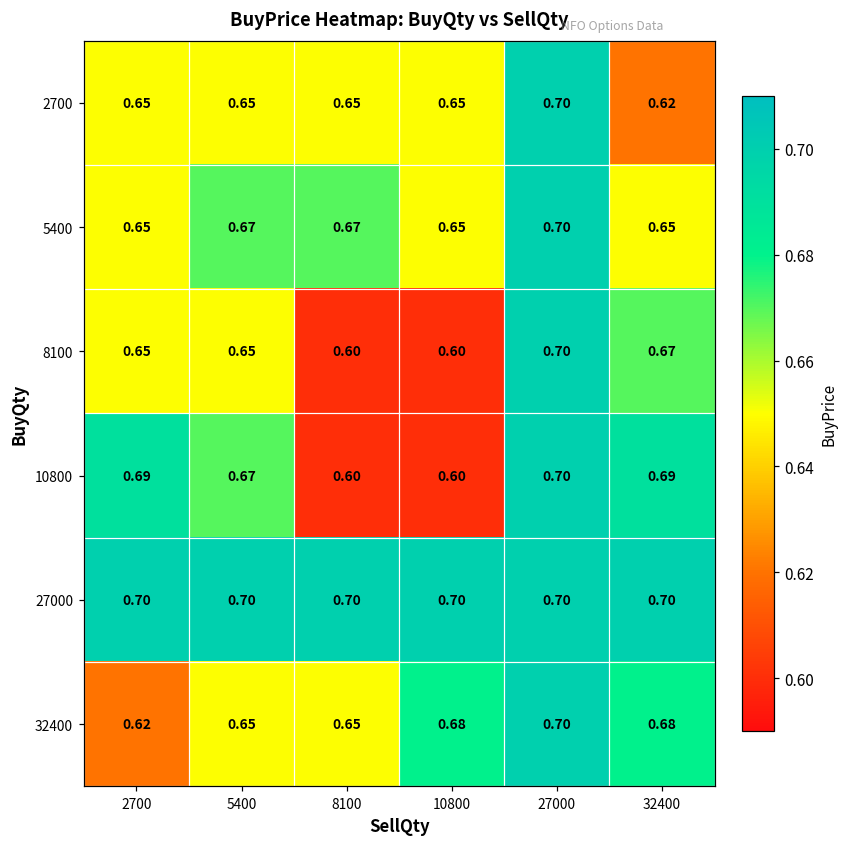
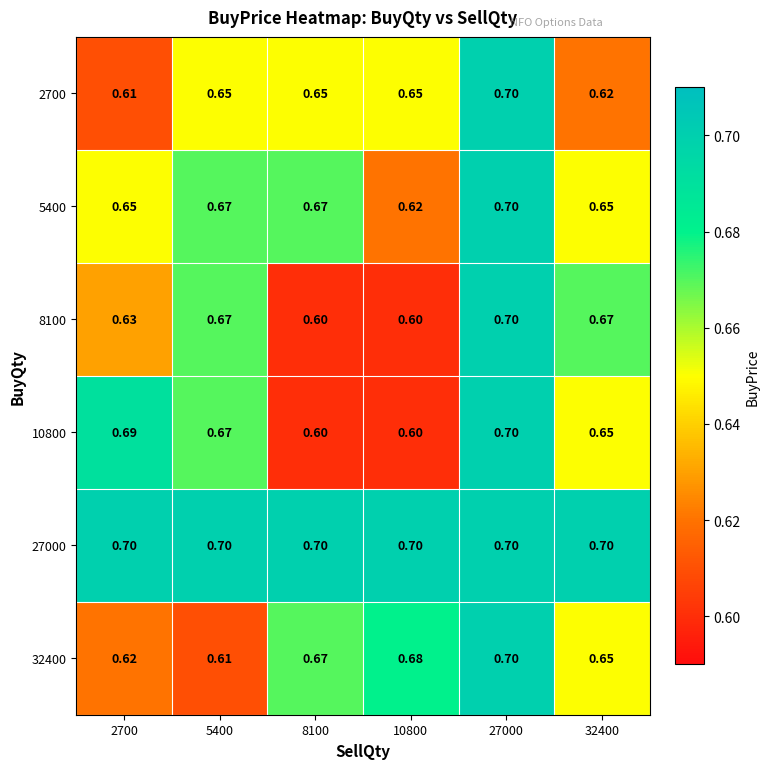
2700, 2700: 0.65 -> 0.61
5400, 10800: 0.65 -> 0.62
8100, 2700: 0.65 -> 0.63
8100, 5400: 0.65 -> 0.67
10800, 32400: 0.69 -> 0.65
32400, 5400: 0.65 -> 0.61
32400, 8100: 0.65 -> 0.67
32400, 32400: 0.68 -> 0.65
